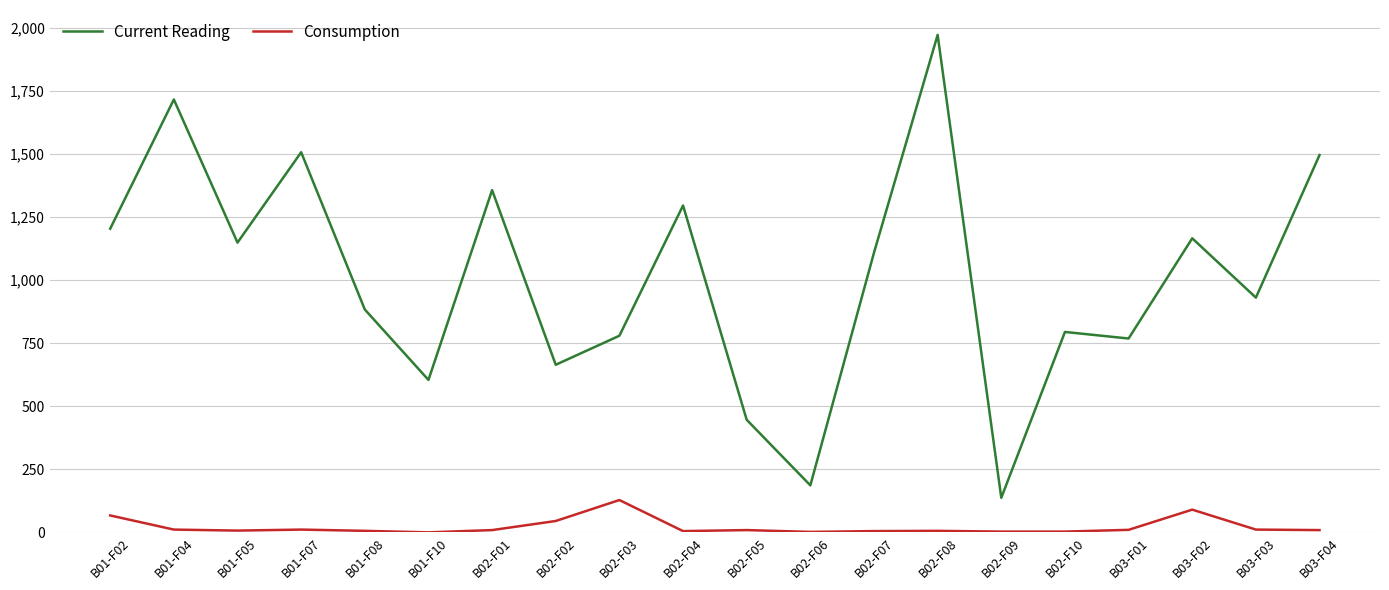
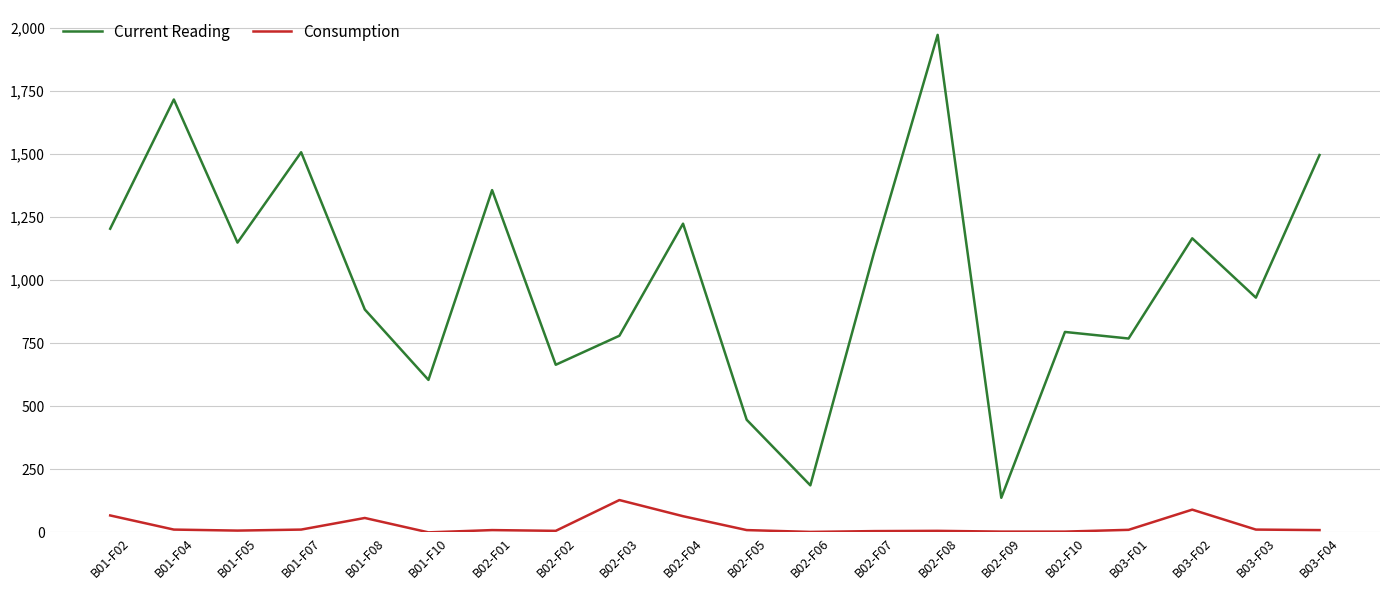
Consumption, B01-F08: 10 -> 60
Consumption, B02-F02: 50 -> 10
Current Reading, B02-F04: 1,300 -> 1,220
Consumption, B02-F04: 10 -> 60
